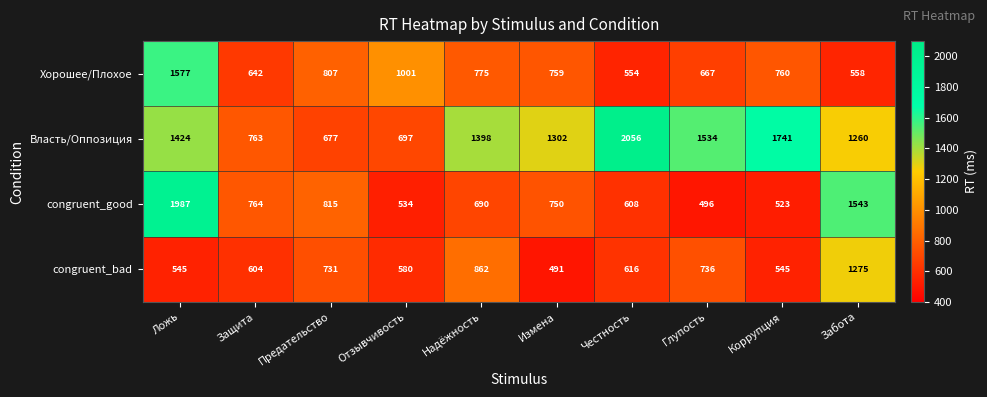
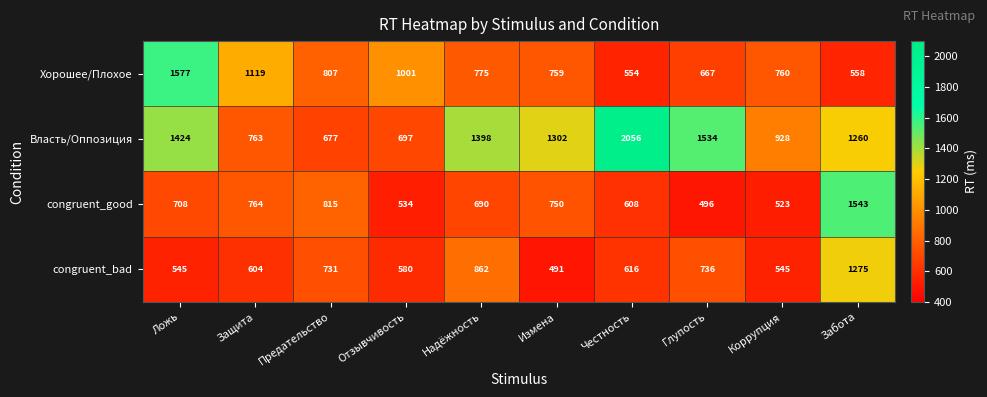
Хорошее/Плохое, Защита: 642 -> 1119
Власть/Оппозиция, Коррупция: 1741 -> 928
congruent_good, Ложь: 1987 -> 708
